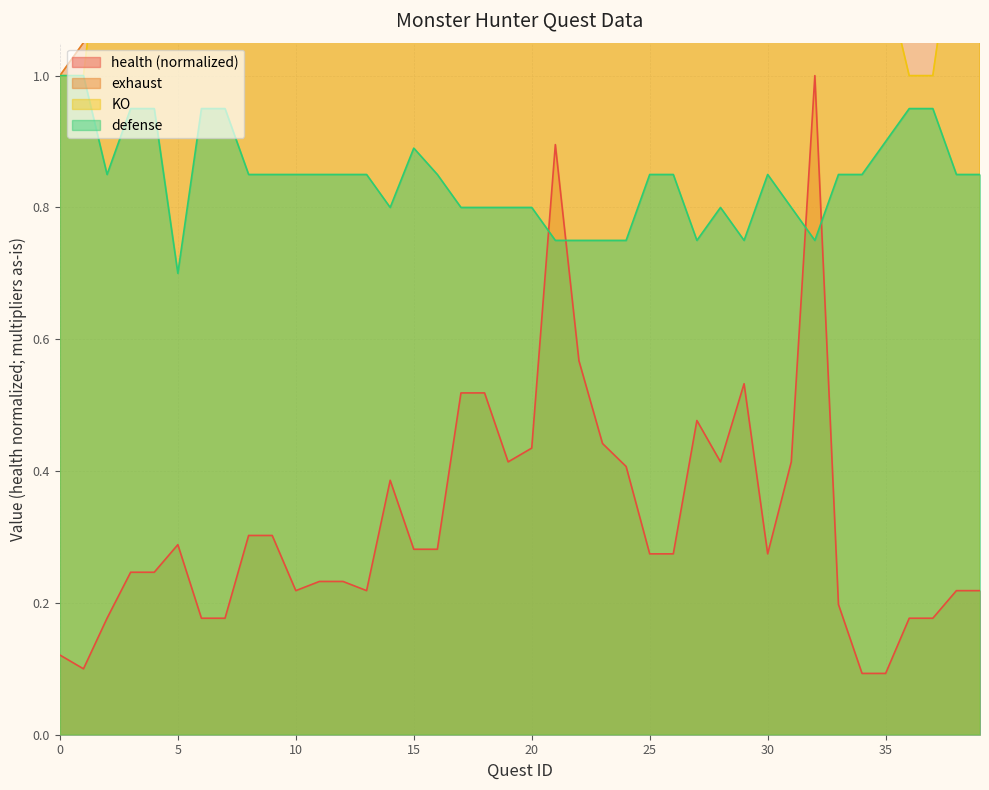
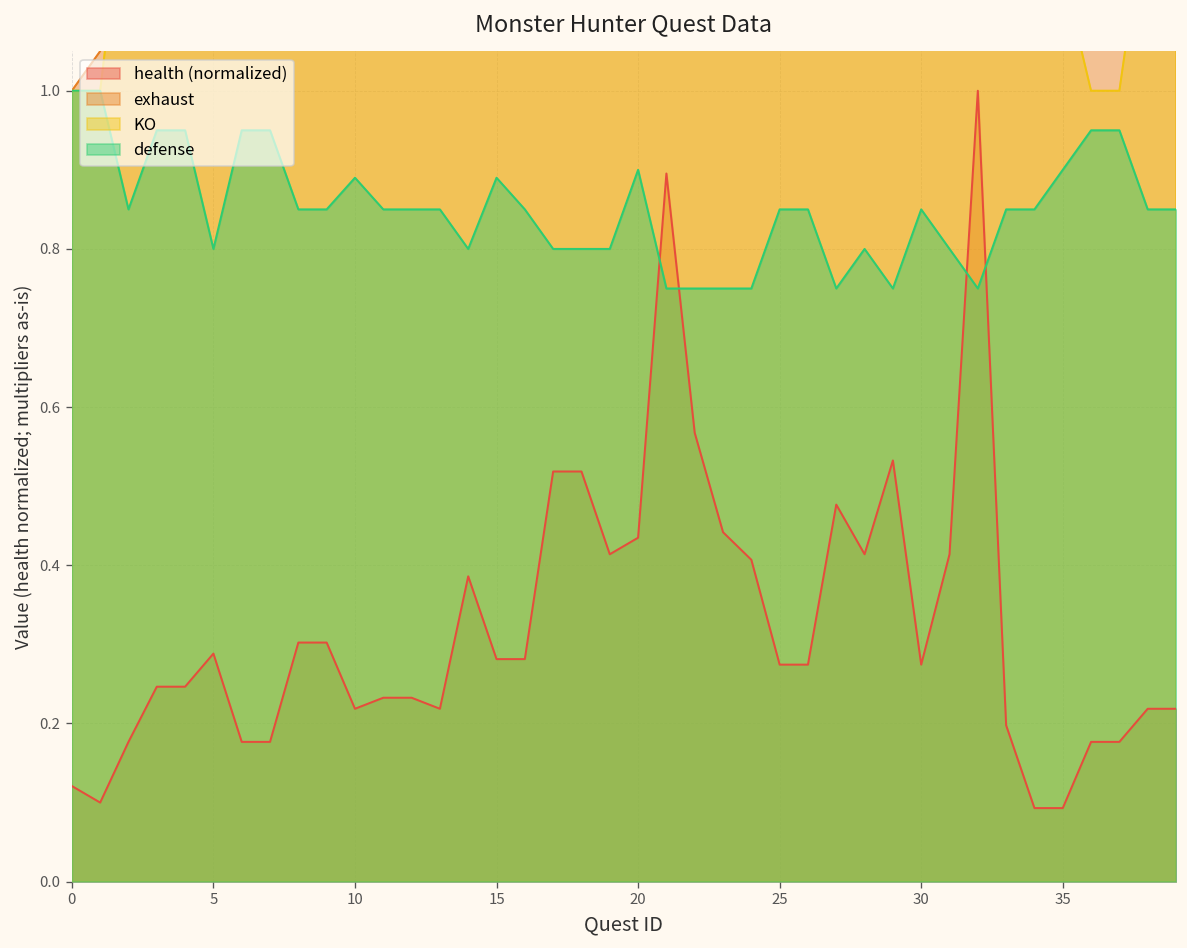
defense, 5: 0.7 -> 0.8
defense, 10: 0.85 -> 0.89
defense, 20: 0.8 -> 0.9
